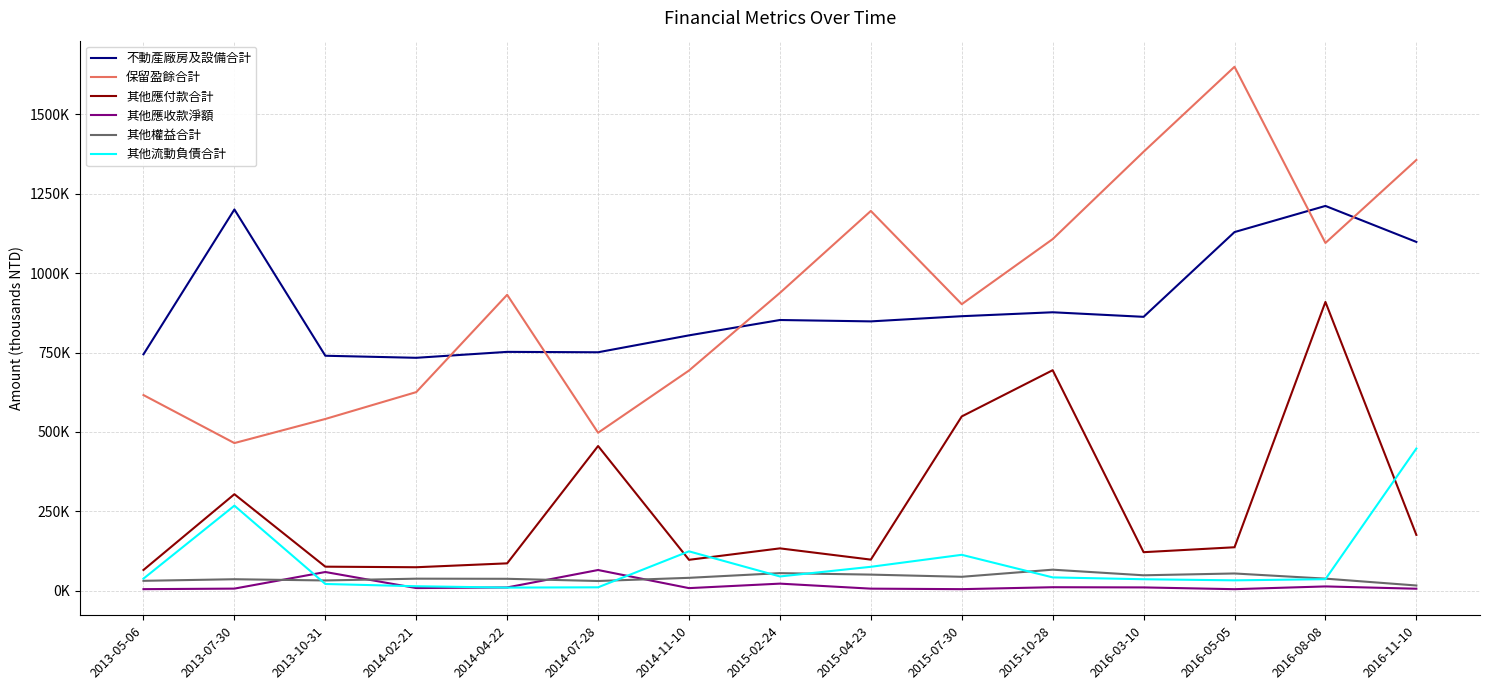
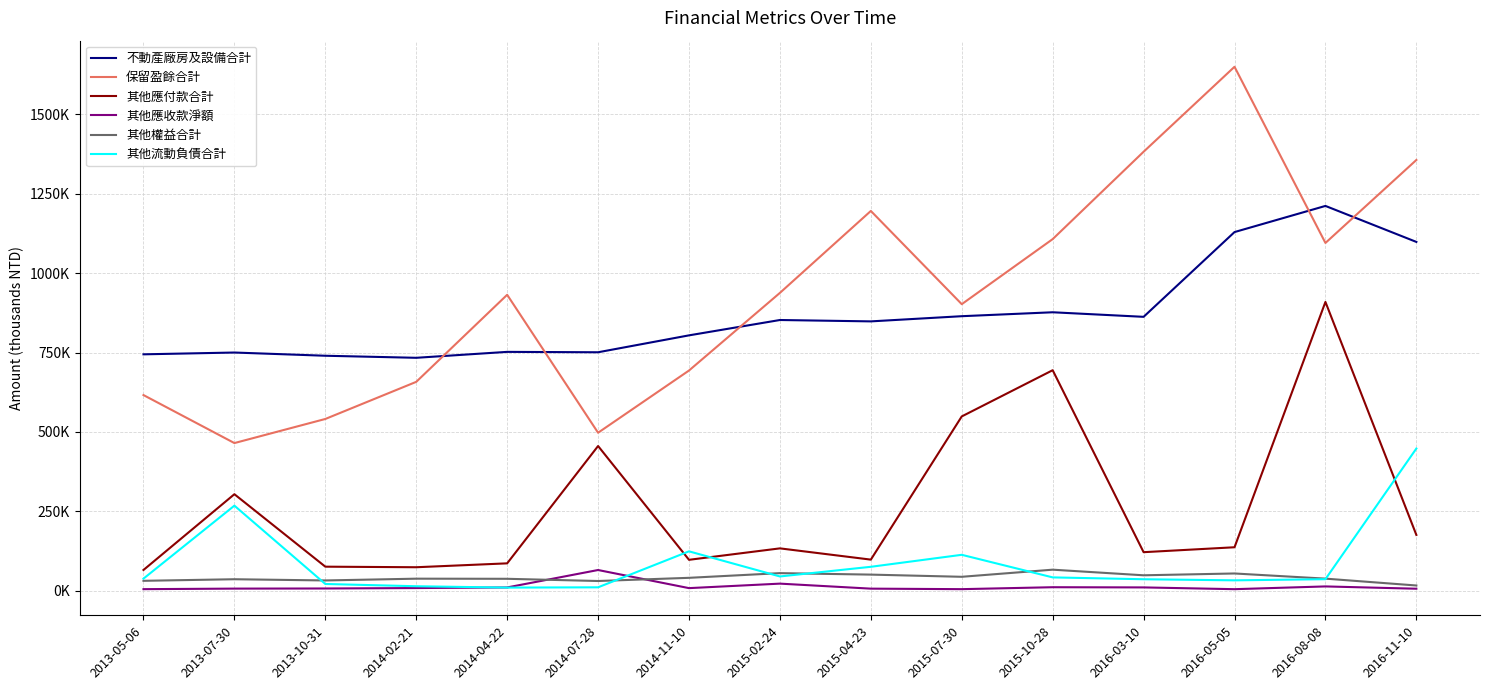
不動產廠房及設備合計, 2013-07-30: 1200000 -> 750000
其他應收款淨額, 2013-10-31: 60000 -> 10000
保留盈餘合計, 2014-02-21: 630000 -> 660000
